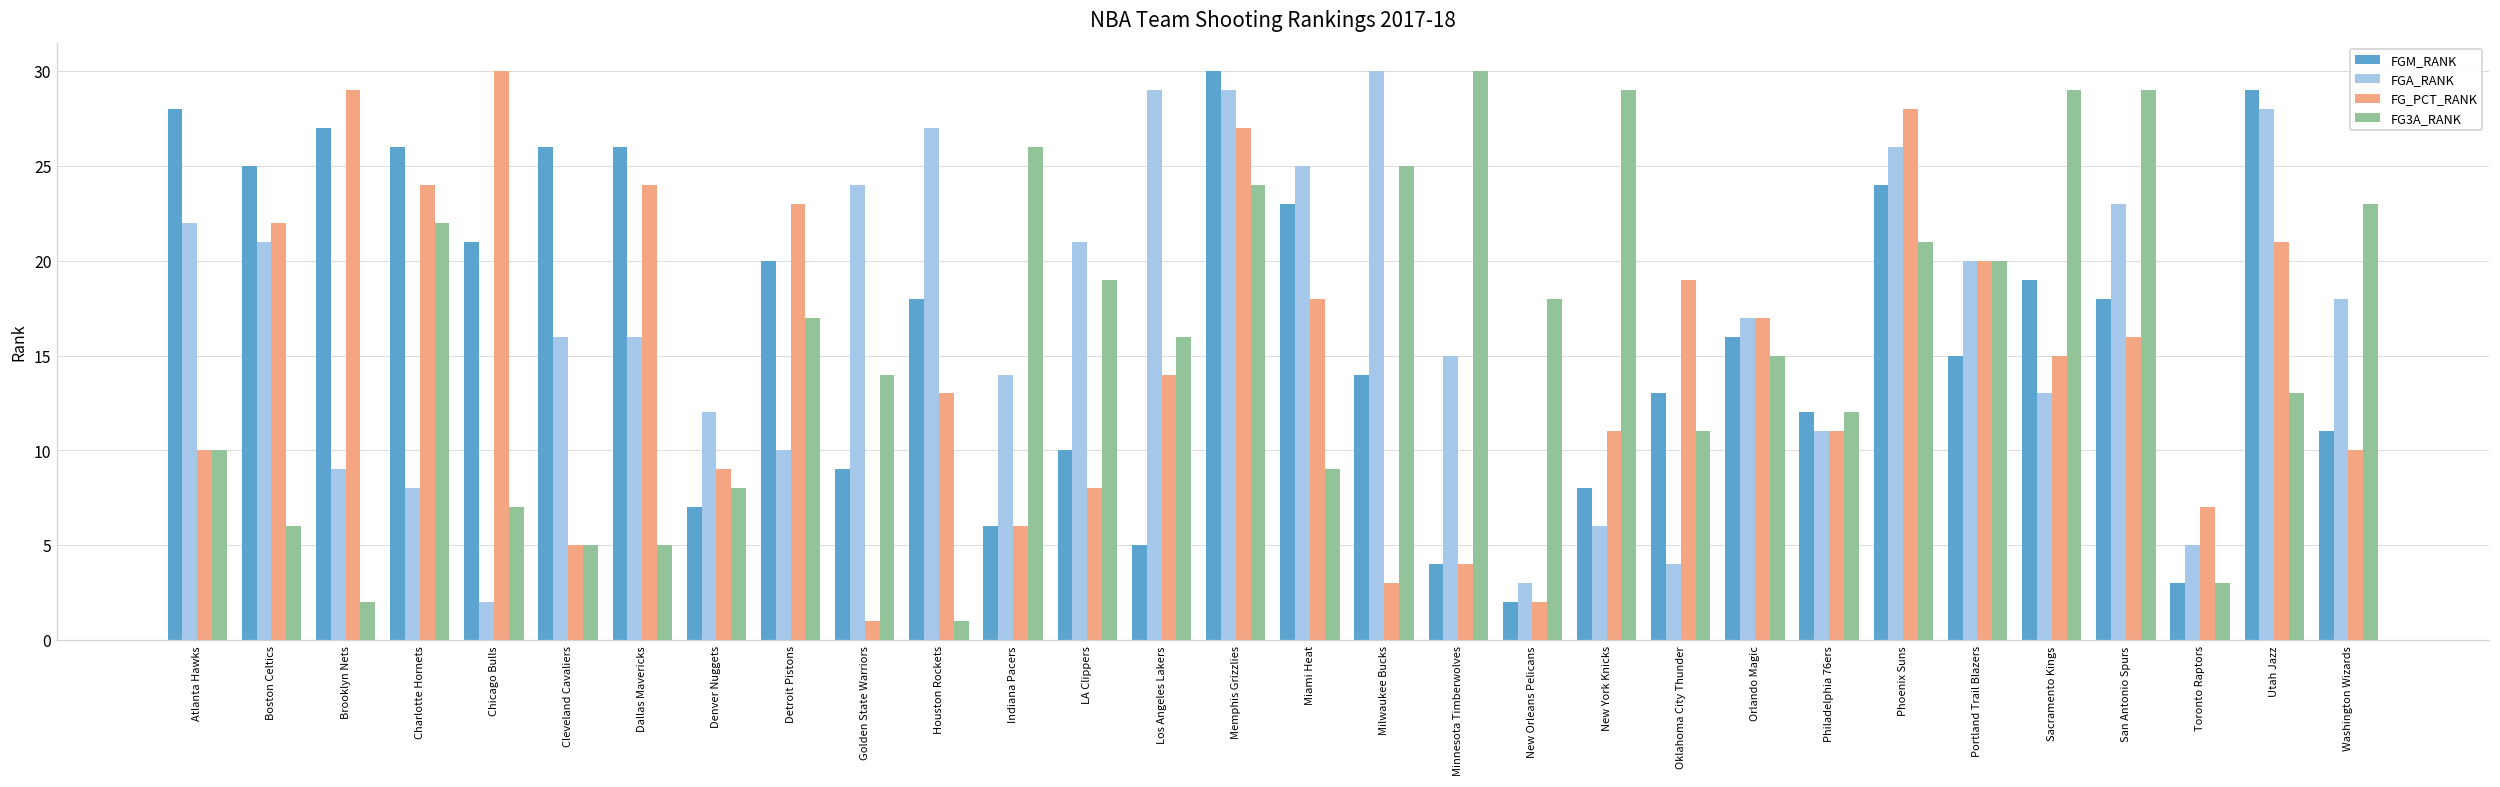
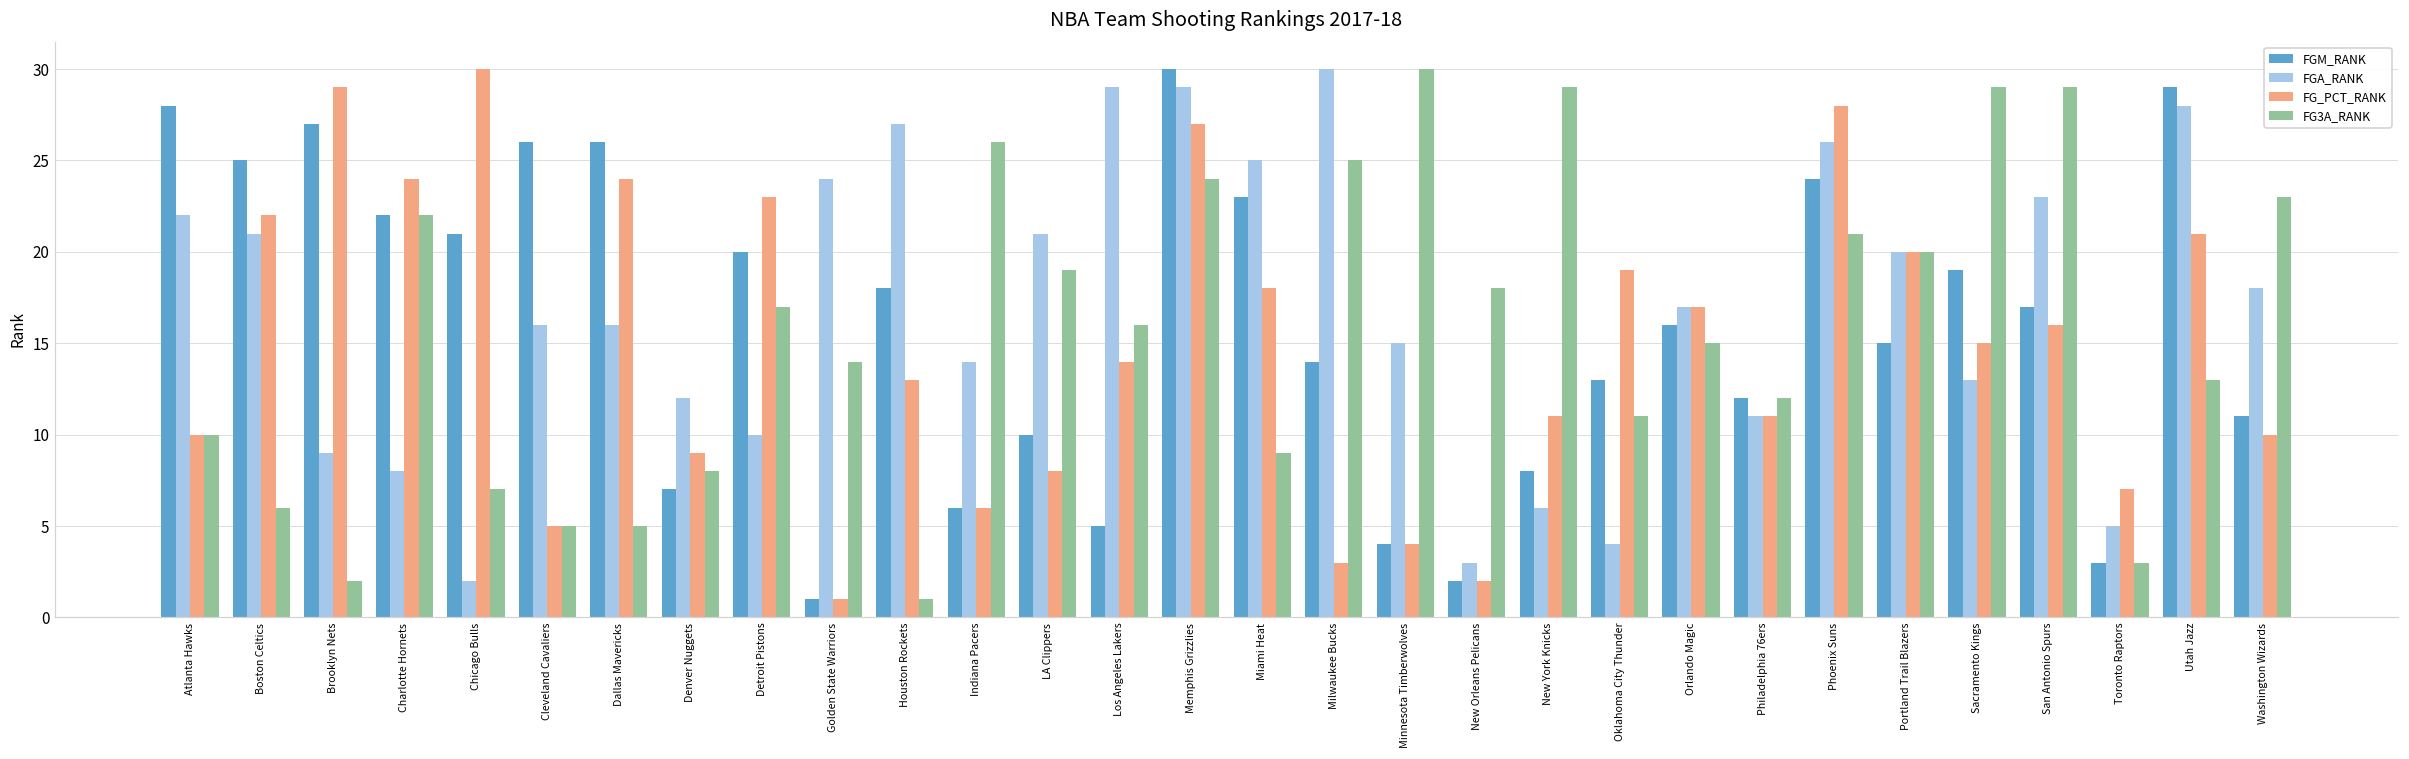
FGM_RANK, Charlotte Hornets: 26 -> 22
FGM_RANK, Golden State Warriors: 9 -> 1
FGM_RANK, San Antonio Spurs: 18 -> 17
